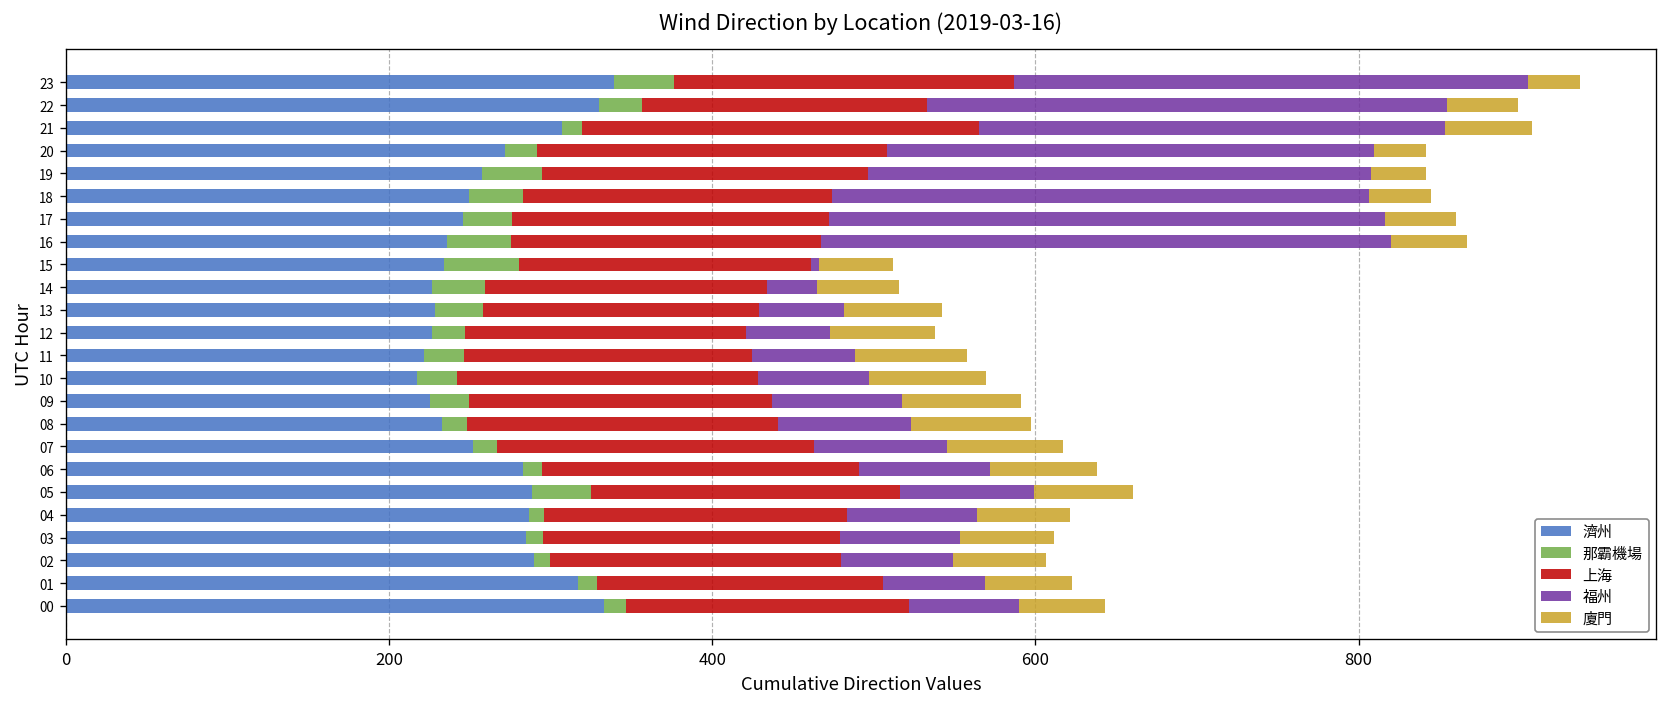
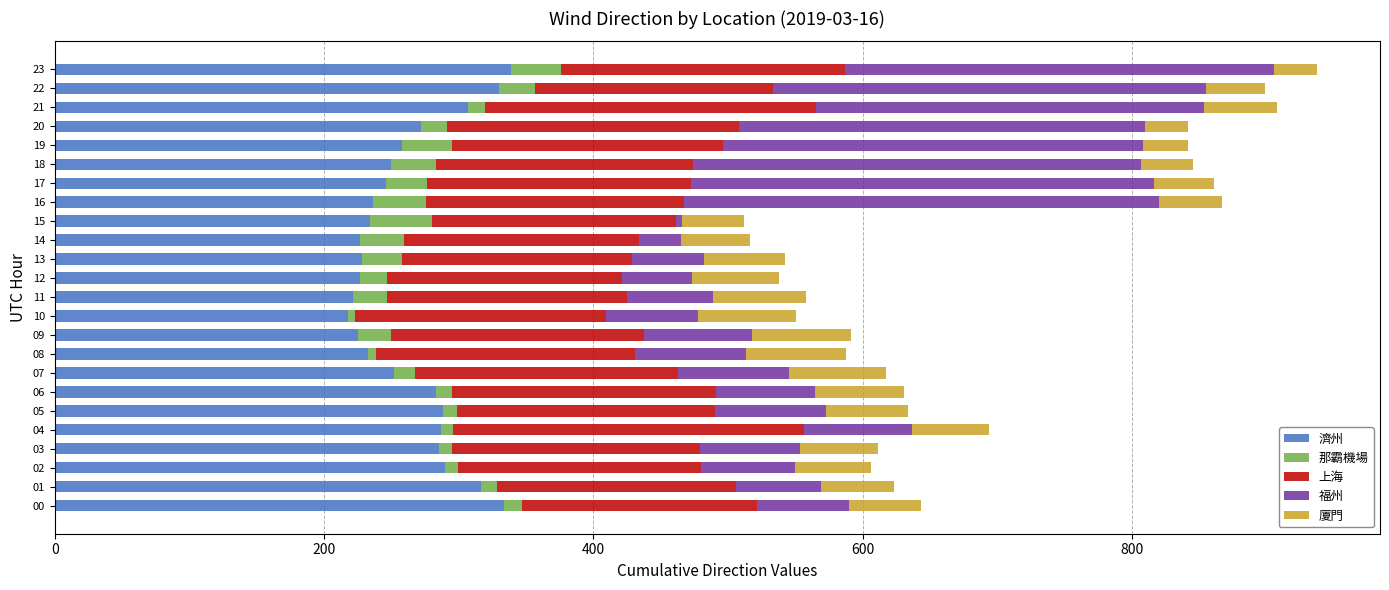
那霸機場, 10: 25 -> 5
那霸機場, 08: 16 -> 6
福州, 06: 81 -> 74
那霸機場, 05: 37 -> 10
上海, 04: 188 -> 260
